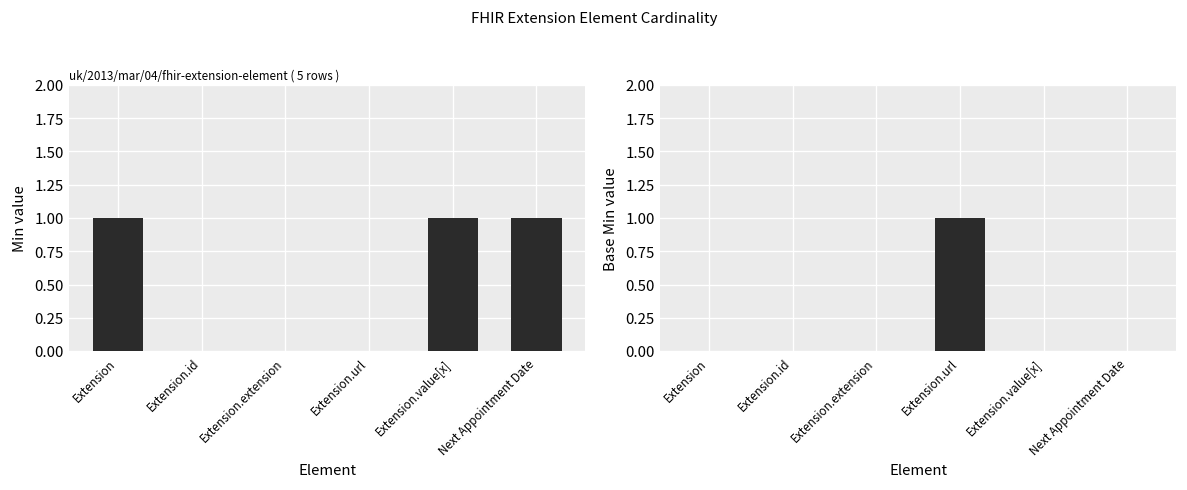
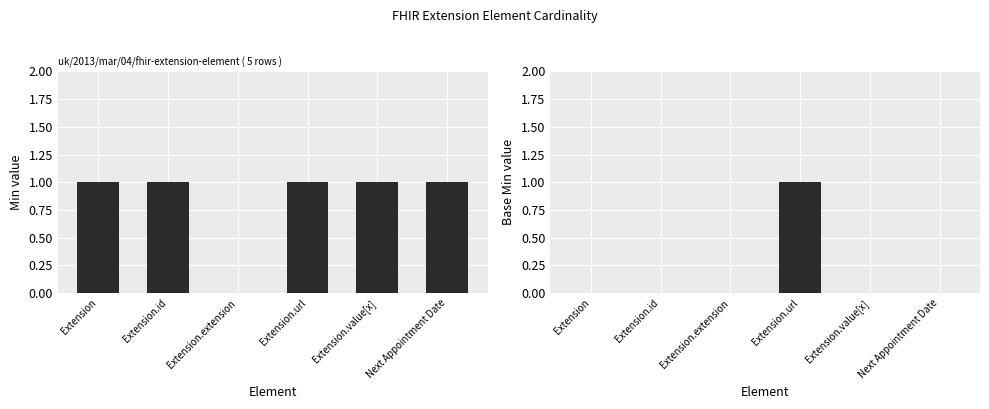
uk/2013/mar/04/fhir-extension-element ( 5 rows ), Extension.id: 0 -> 1
uk/2013/mar/04/fhir-extension-element ( 5 rows ), Extension.url: 0 -> 1
